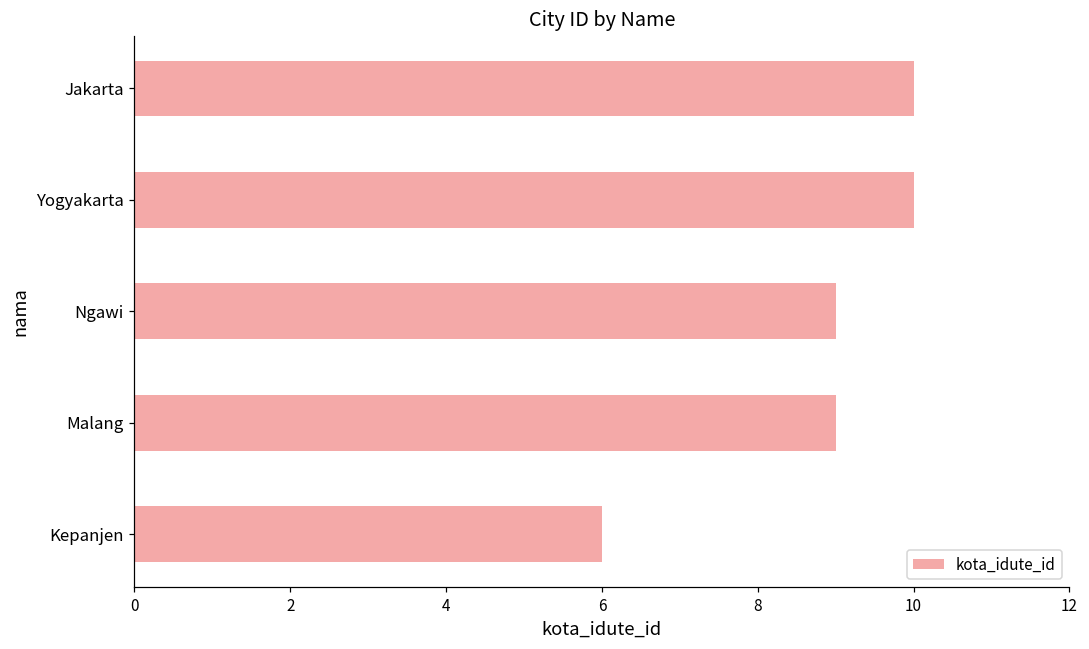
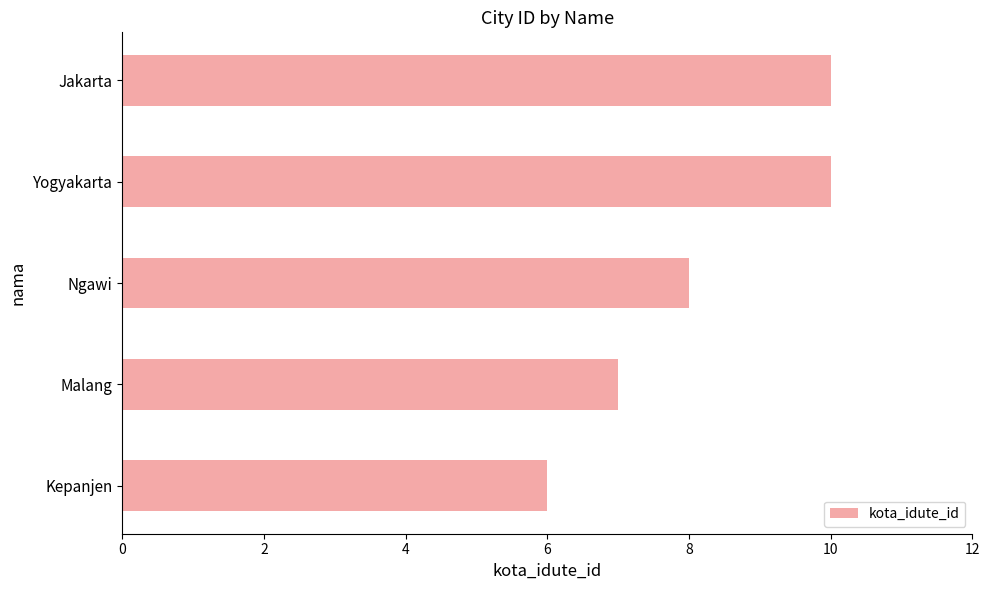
Ngawi: 9 -> 8
Malang: 9 -> 7
